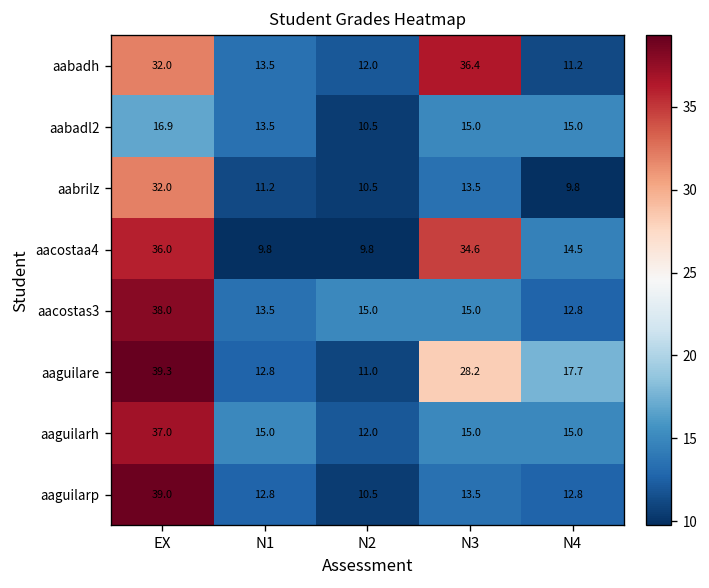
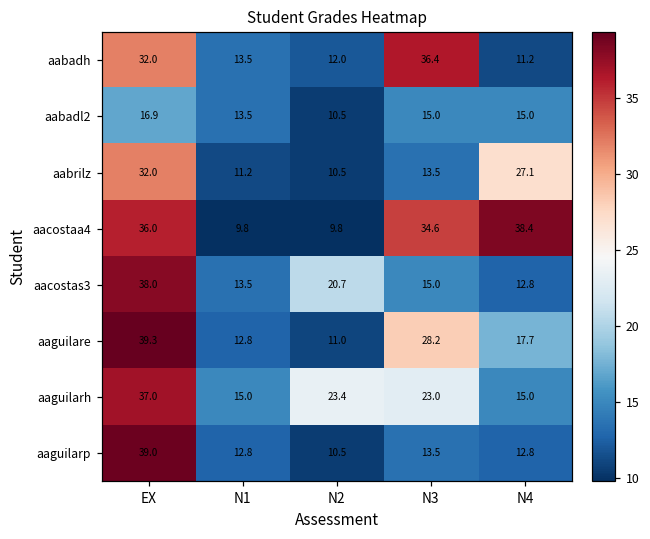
aabrilz, N4: 9.8 -> 27.1
aacostaa4, N4: 14.5 -> 38.4
aacostas3, N2: 15.0 -> 20.7
aaguilarh, N2: 12.0 -> 23.4
aaguilarh, N3: 15.0 -> 23.0
